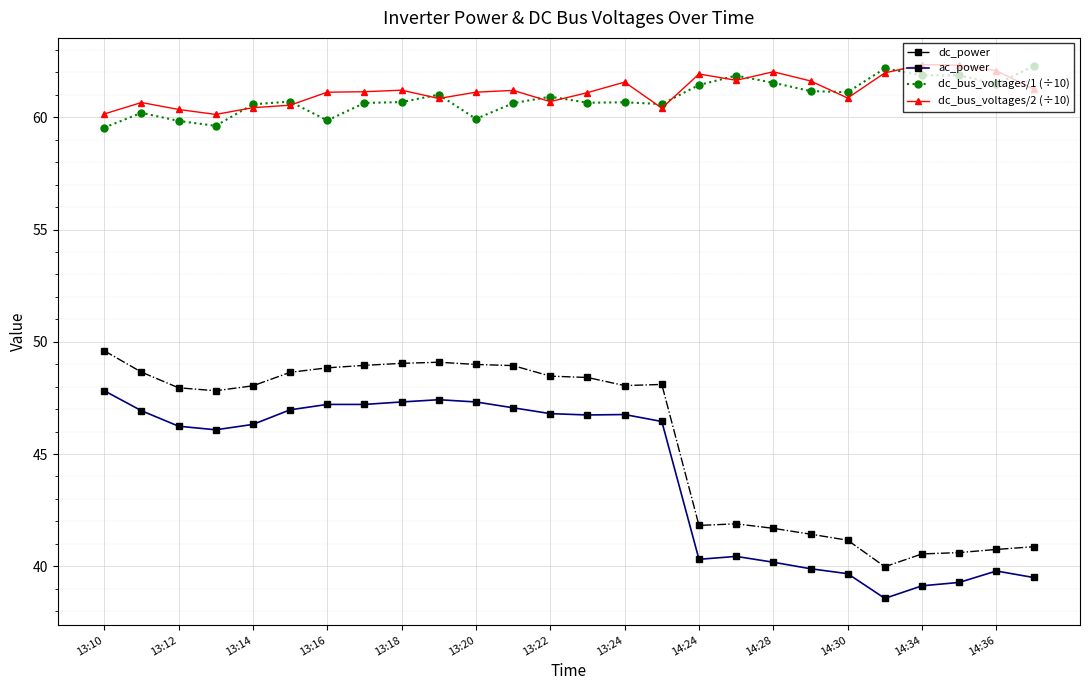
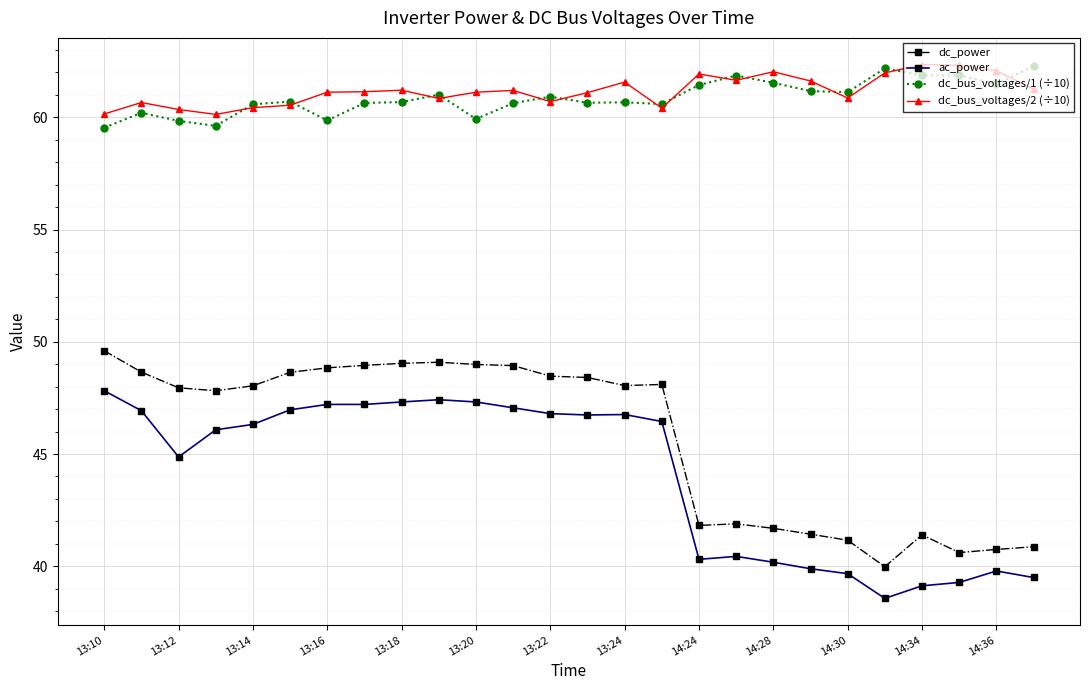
ac_power, 13:12: 46.2 -> 44.9
dc_power, 14:34: 40.6 -> 41.4
